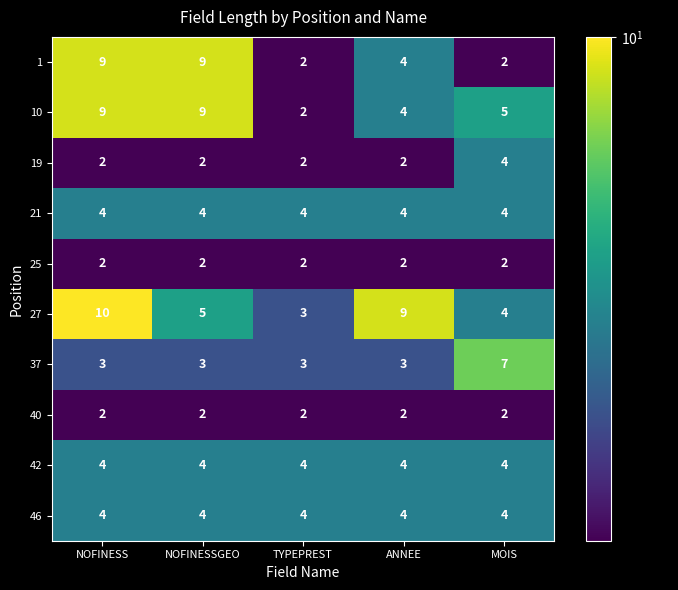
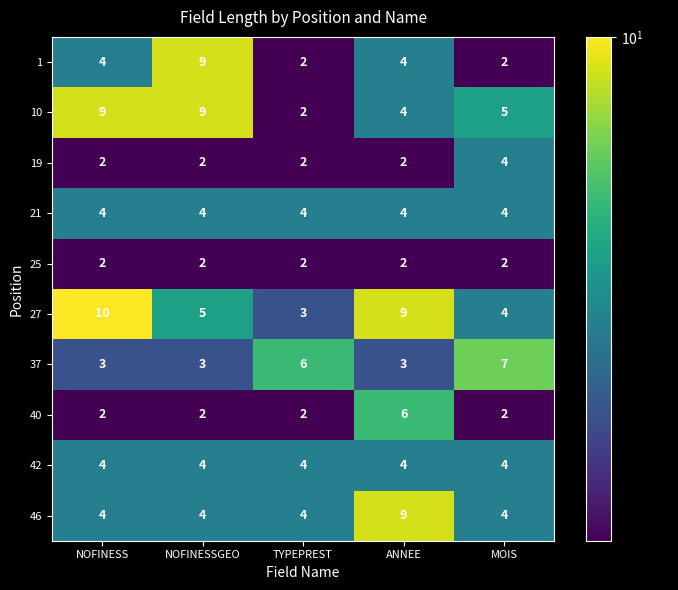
1, NOFINESS: 9 -> 4
37, TYPEPREST: 3 -> 6
40, ANNEE: 2 -> 6
46, ANNEE: 4 -> 9
